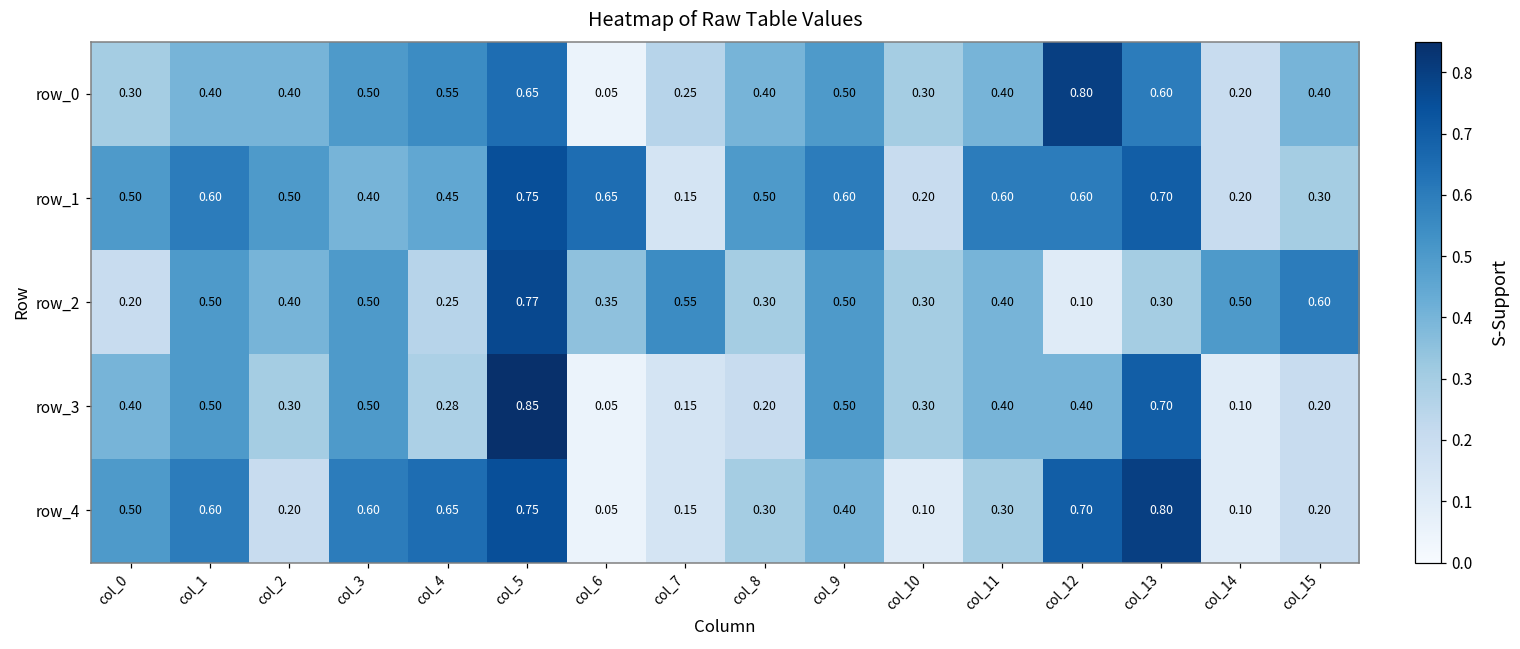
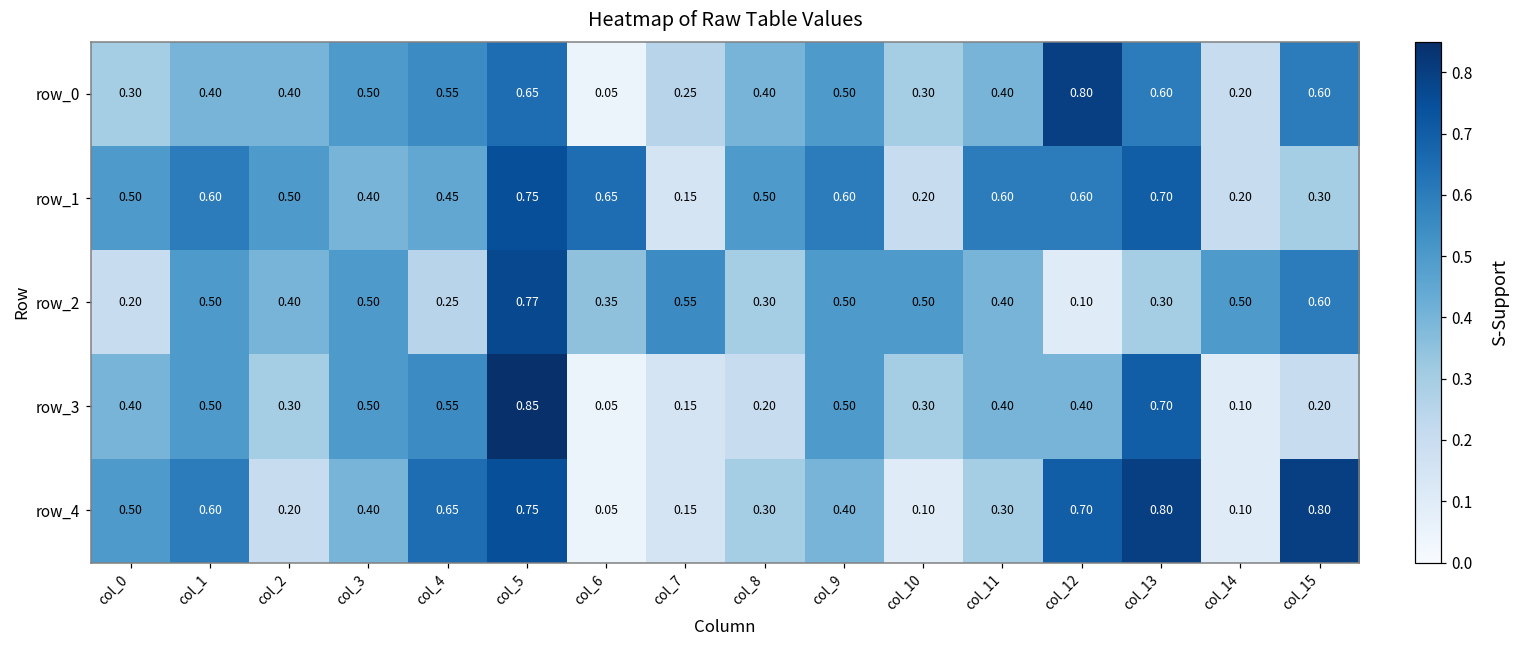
row_0, col_15: 0.40 -> 0.60
row_2, col_10: 0.30 -> 0.50
row_3, col_4: 0.28 -> 0.55
row_4, col_3: 0.60 -> 0.40
row_4, col_15: 0.20 -> 0.80
